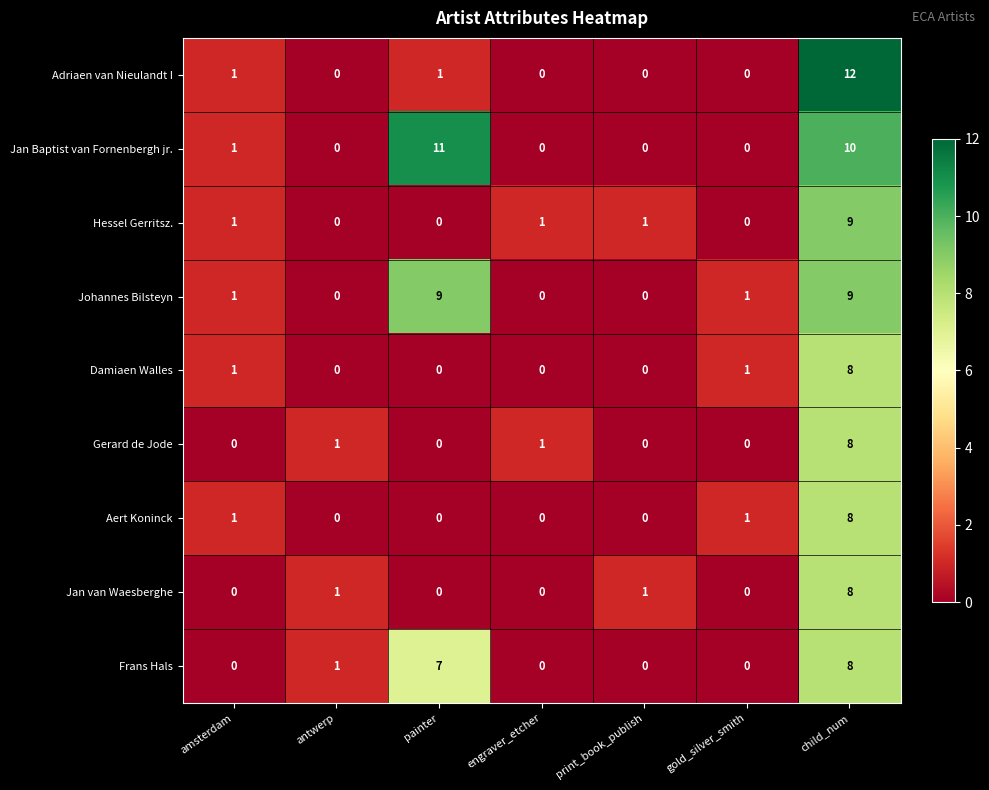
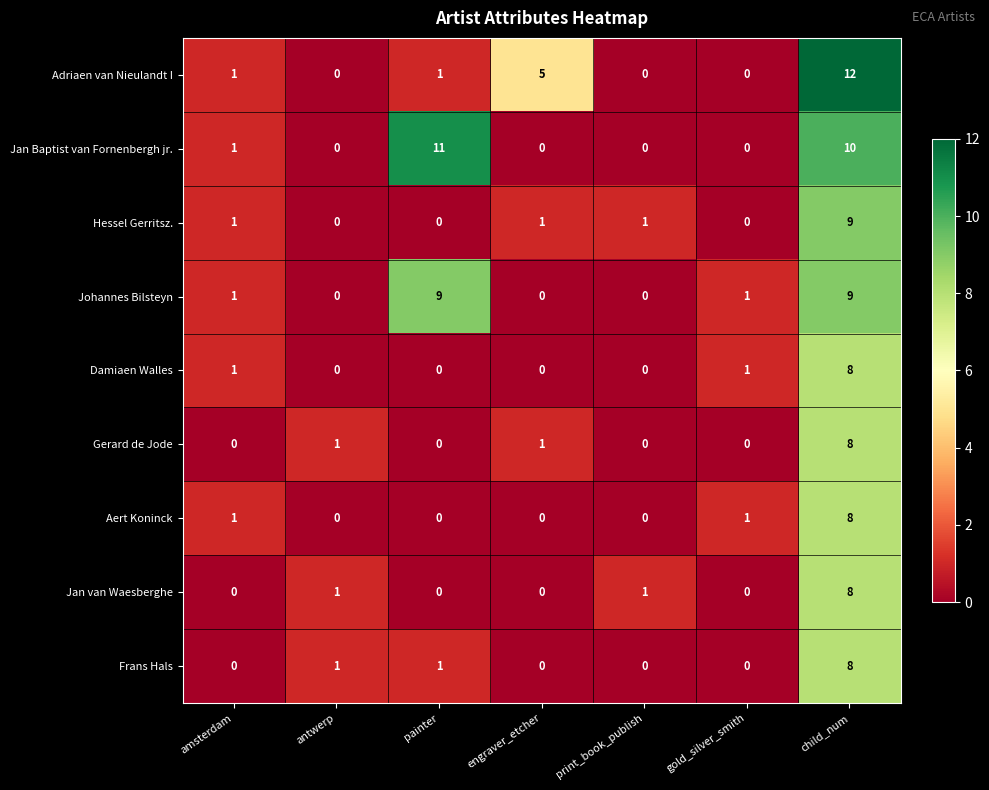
Adriaen van Nieulandt I, engraver_etcher: 0 -> 5
Frans Hals, painter: 7 -> 1
